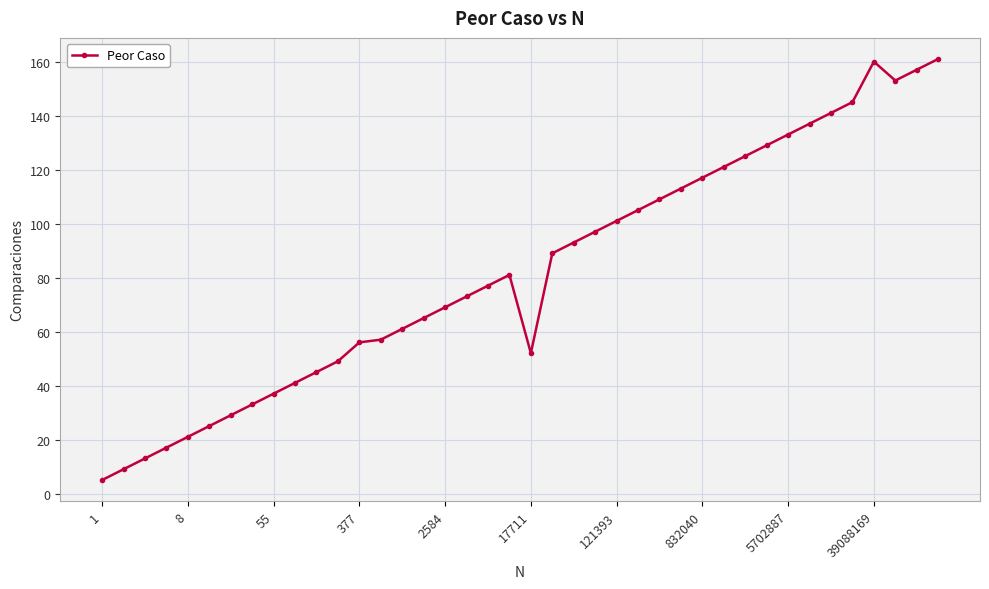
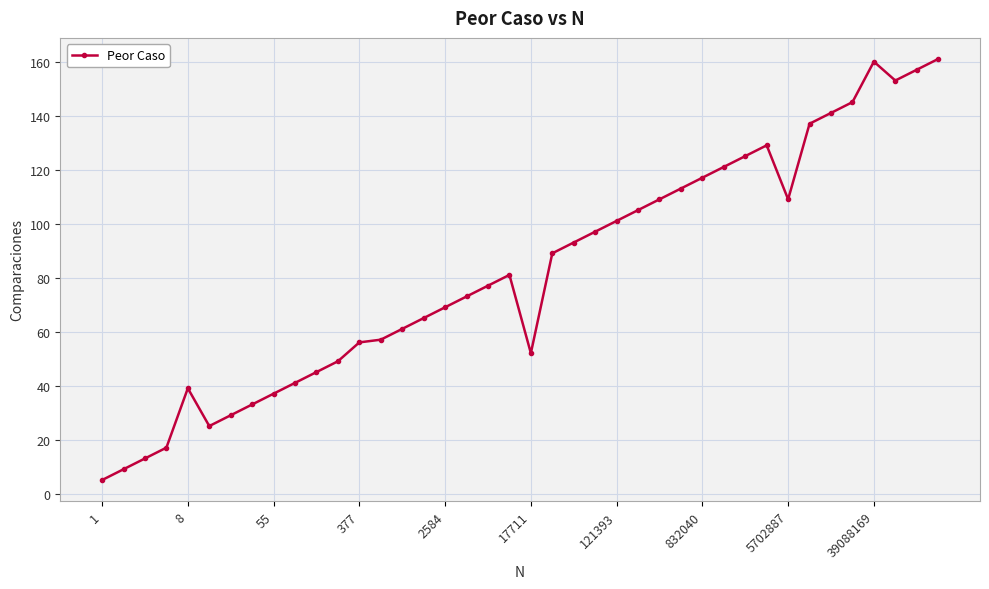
8: 21 -> 39
5702887: 133 -> 109
